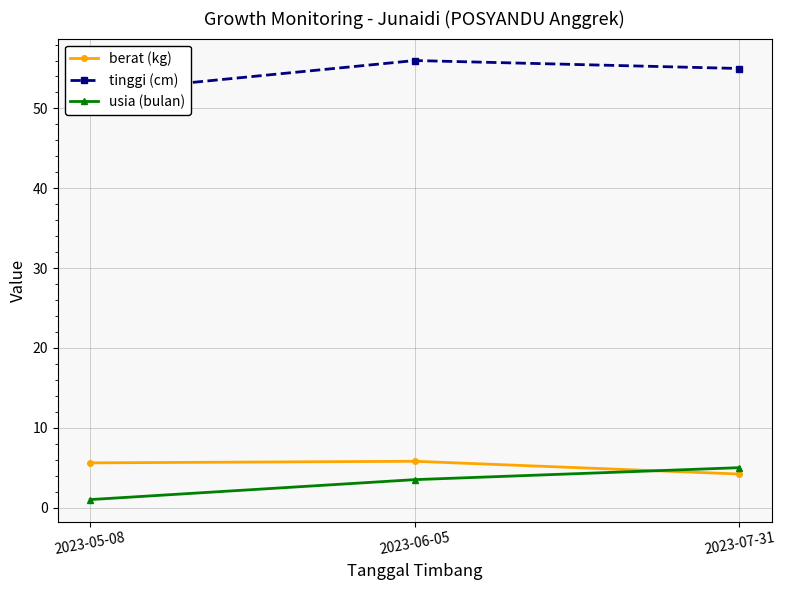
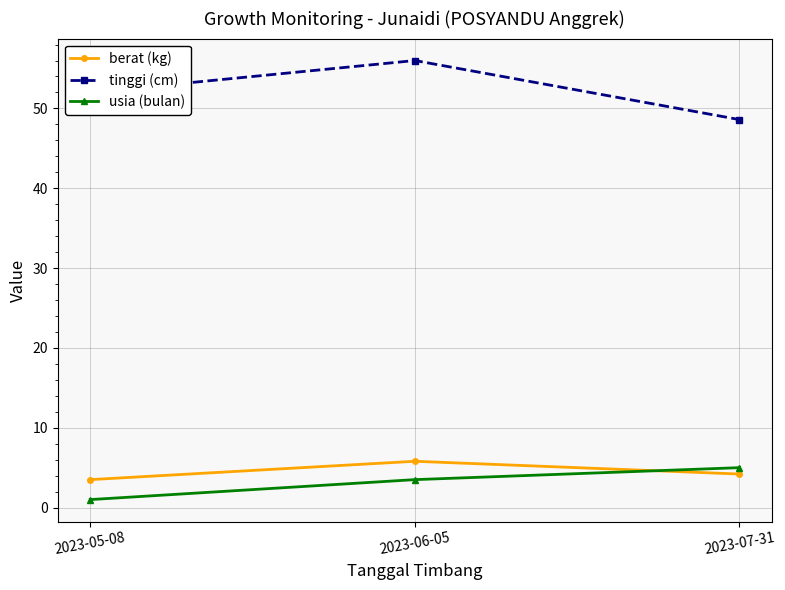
berat (kg), 2023-05-08: 6 -> 4
tinggi (cm), 2023-07-31: 55 -> 49
